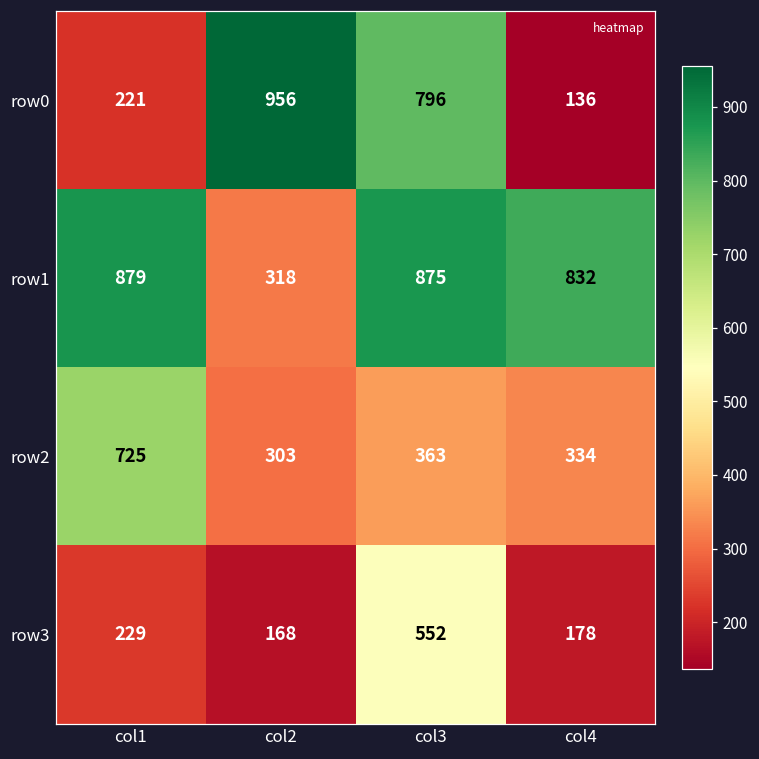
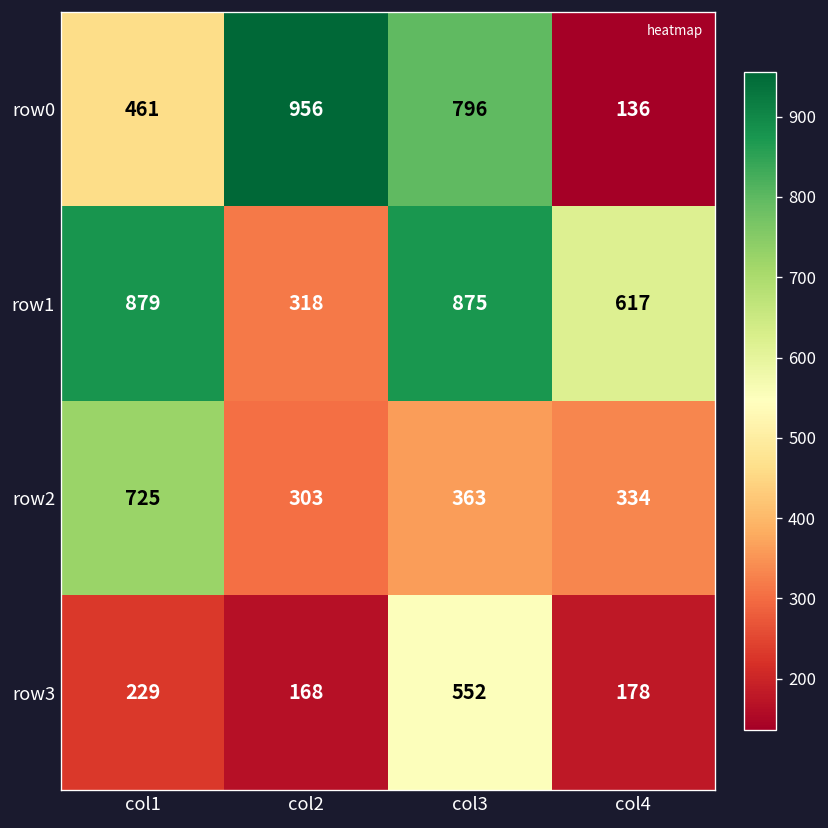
row0, col1: 221 -> 461
row1, col4: 832 -> 617
